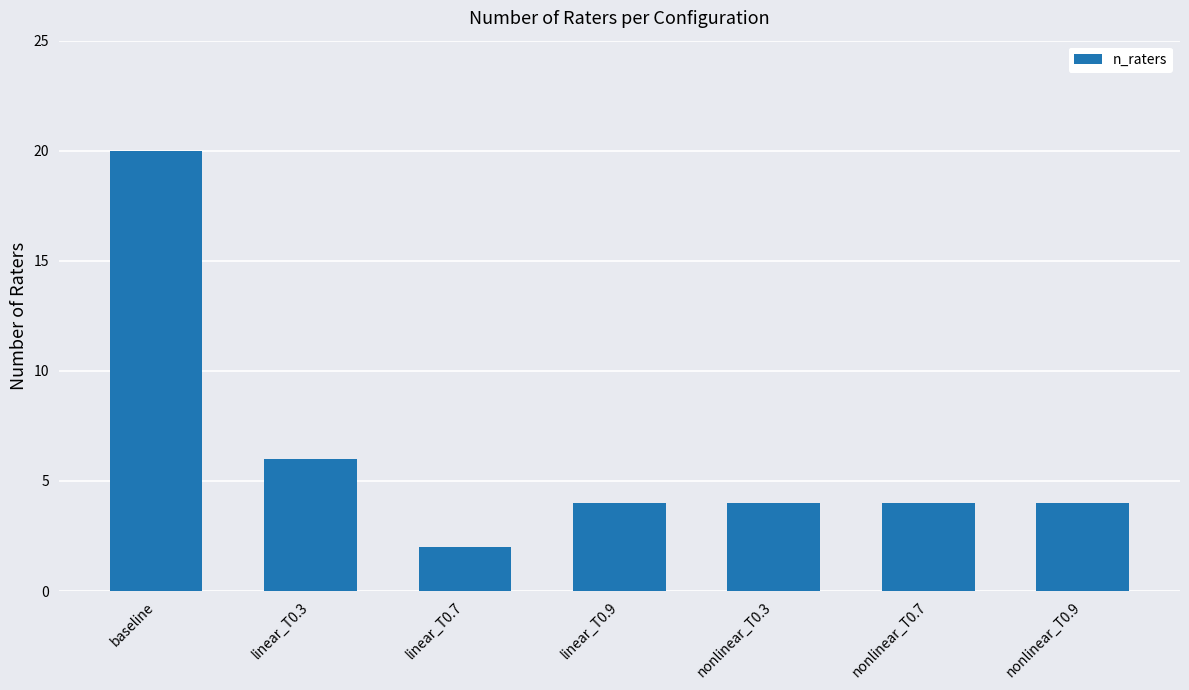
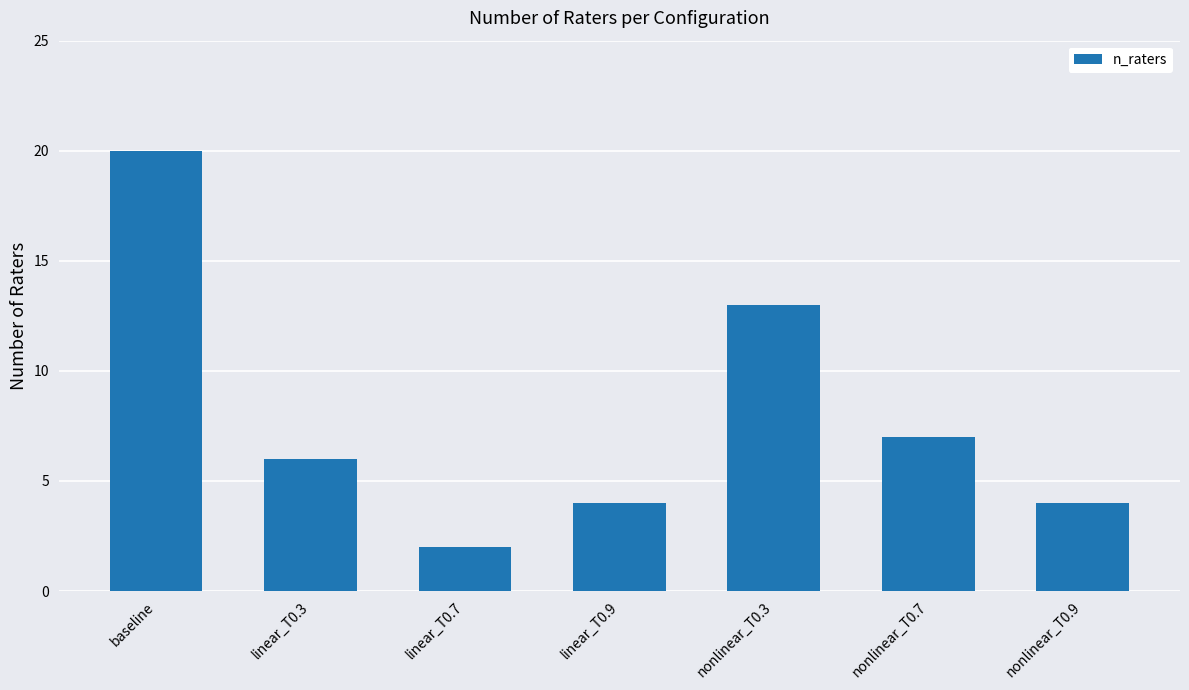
nonlinear_T0.3: 4 -> 13
nonlinear_T0.7: 4 -> 7
